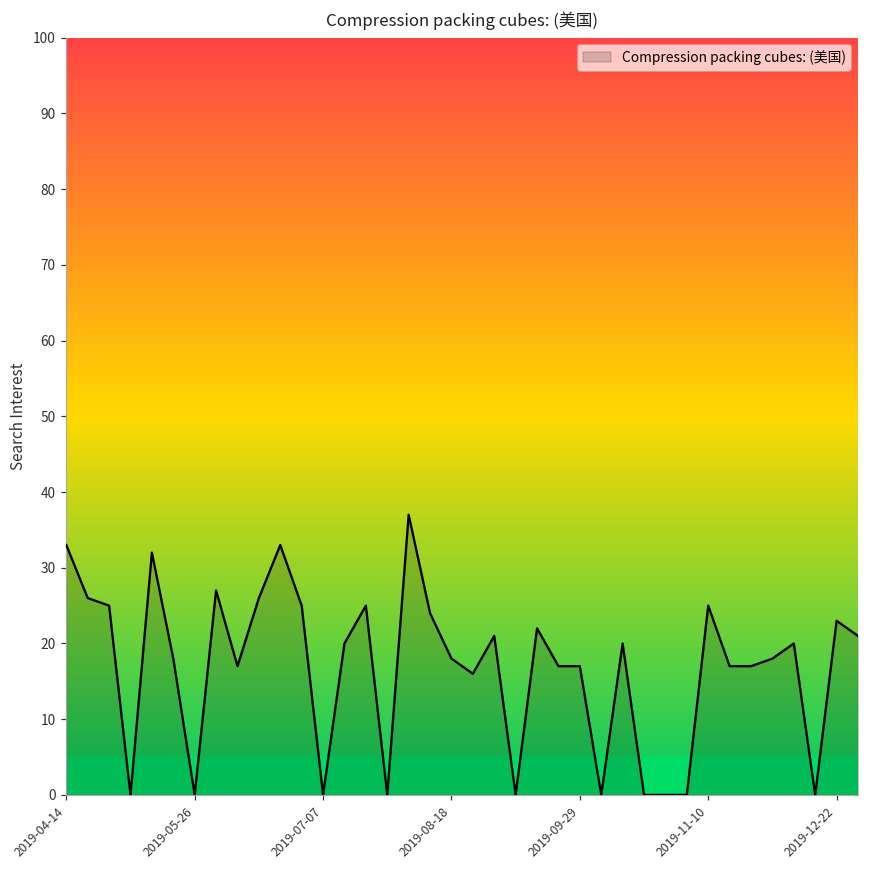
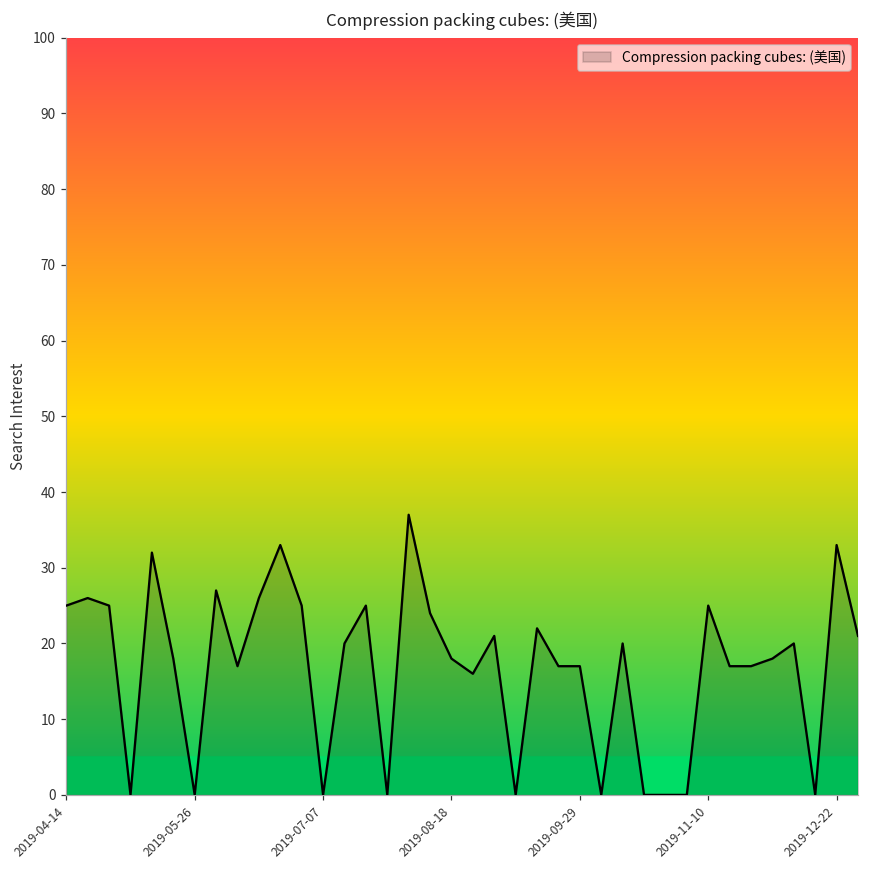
2019-04-14: 33 -> 25
2019-12-22: 23 -> 33
